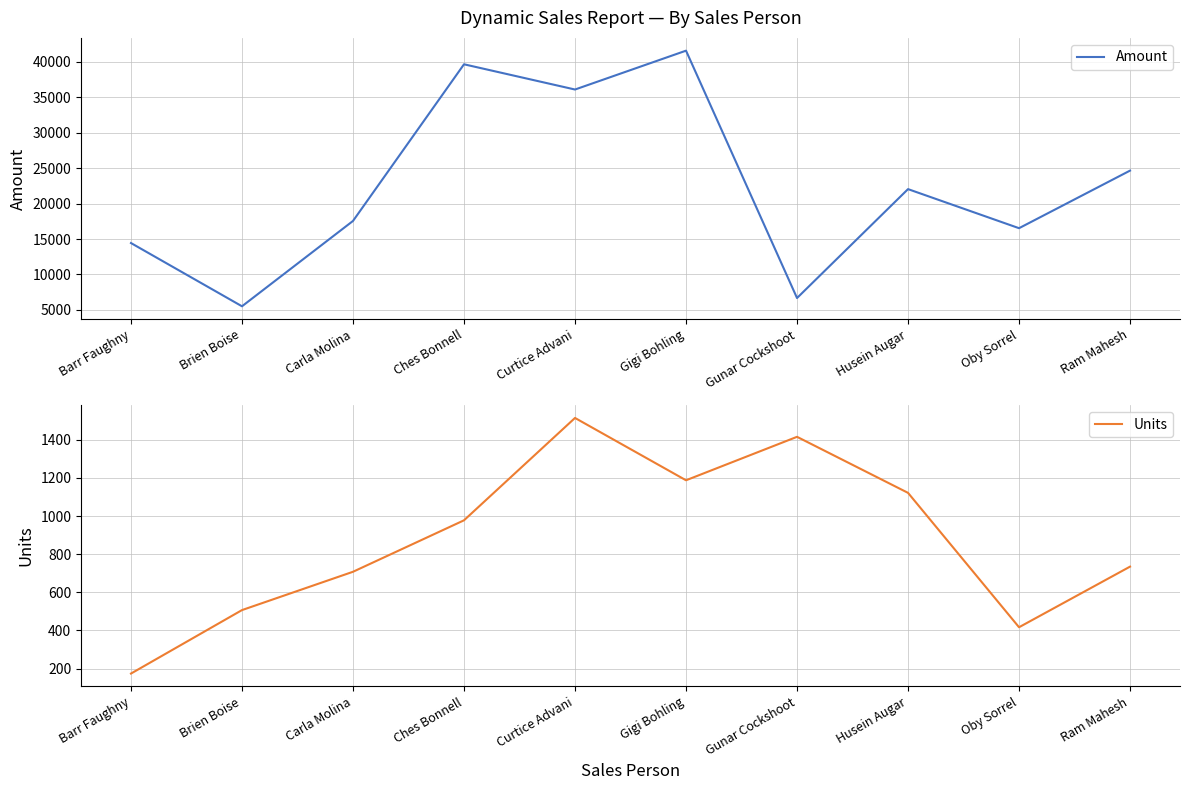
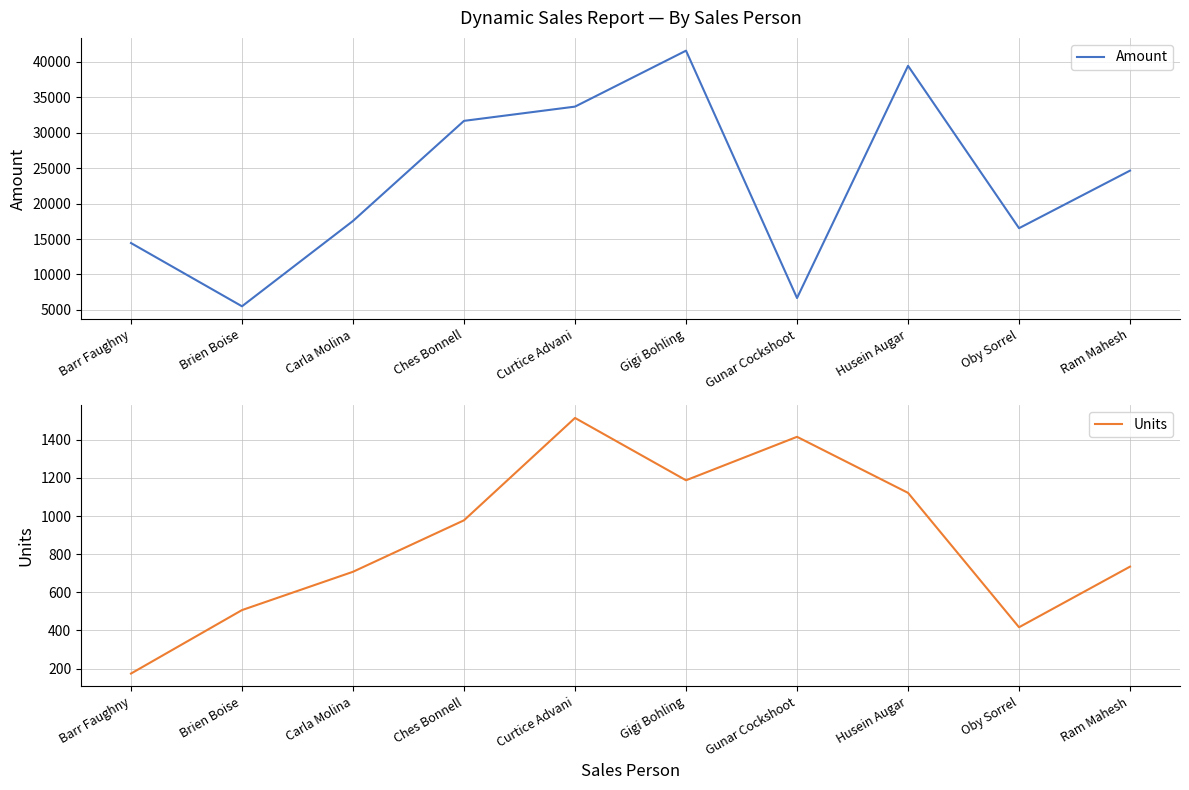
Dynamic Sales Report — By Sales Person, Ches Bonnell: 40000 -> 32000
Dynamic Sales Report — By Sales Person, Curtice Advani: 36000 -> 34000
Dynamic Sales Report — By Sales Person, Husein Augar: 22000 -> 39000
